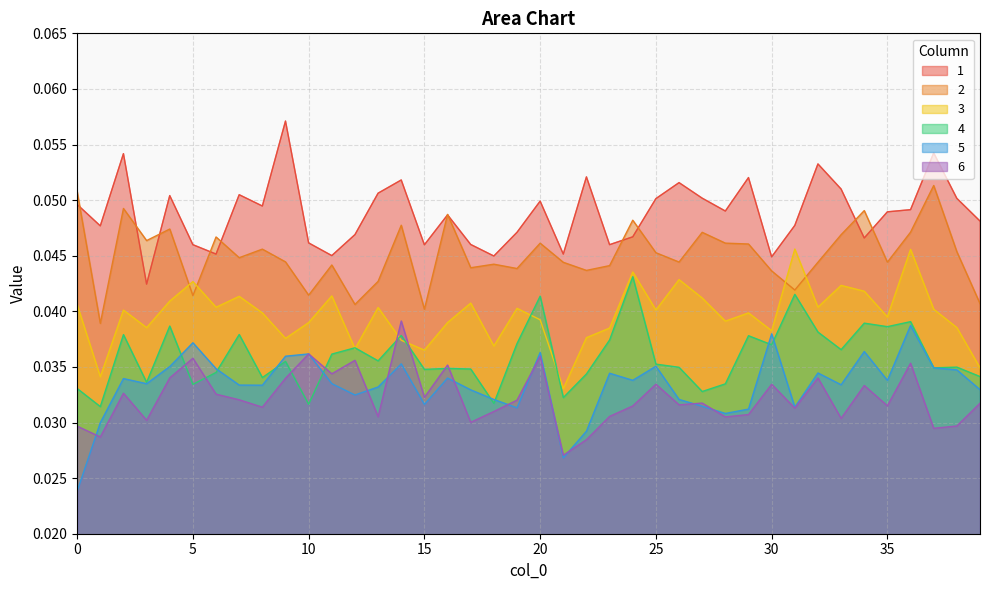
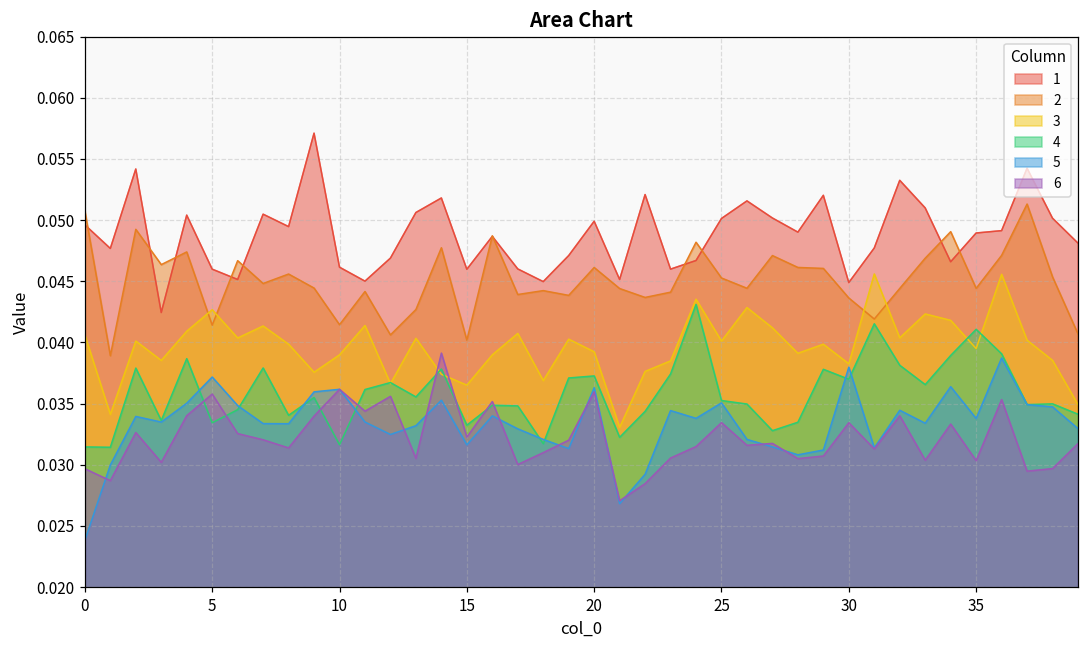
4, 0: 0.0331 -> 0.0315
4, 15: 0.0348 -> 0.0332
4, 20: 0.0414 -> 0.0373
4, 35: 0.0386 -> 0.0411
6, 35: 0.0315 -> 0.0303
